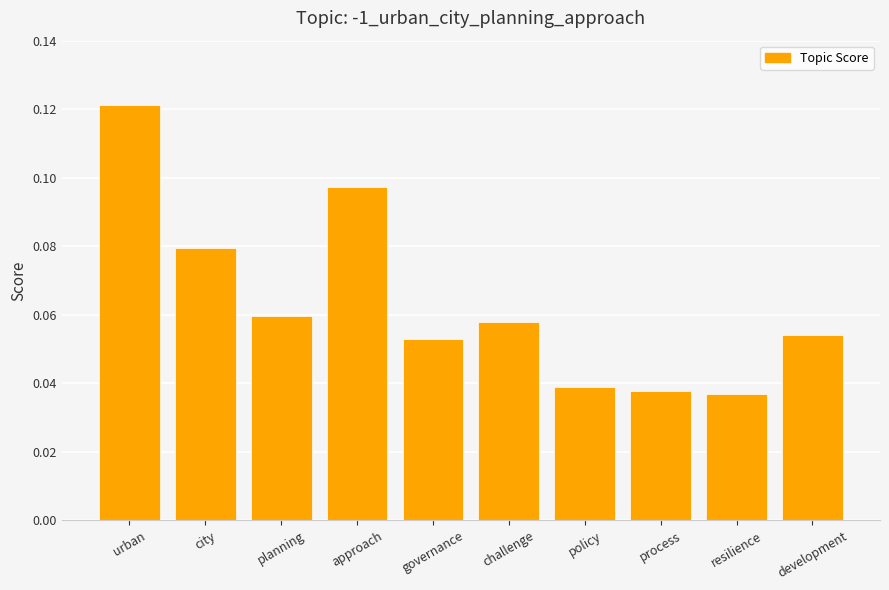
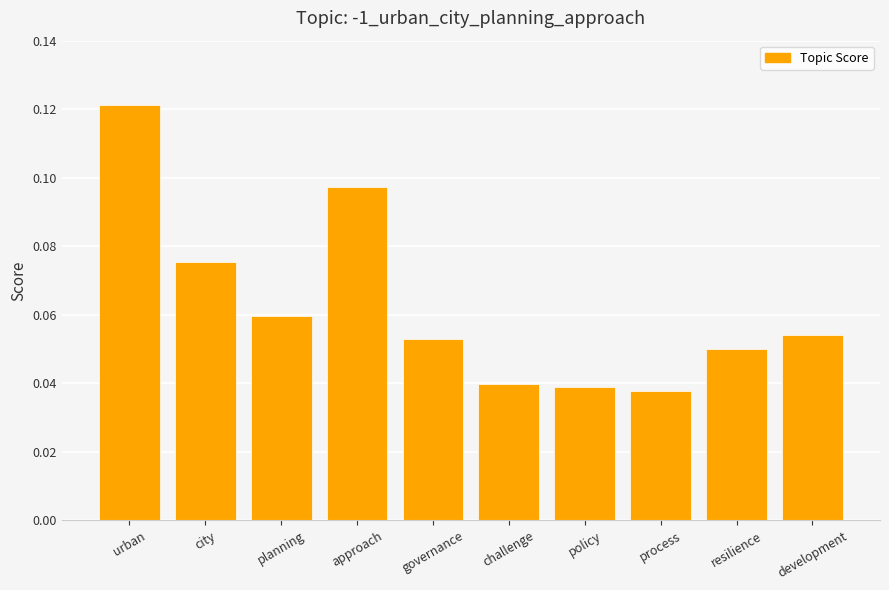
city: 0.080 -> 0.075
challenge: 0.058 -> 0.040
resilience: 0.037 -> 0.050
